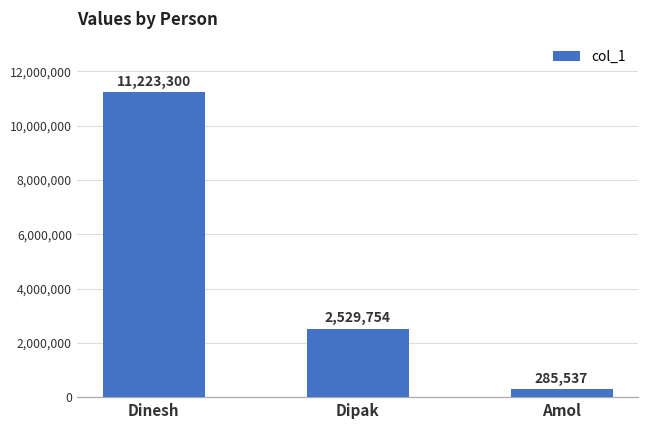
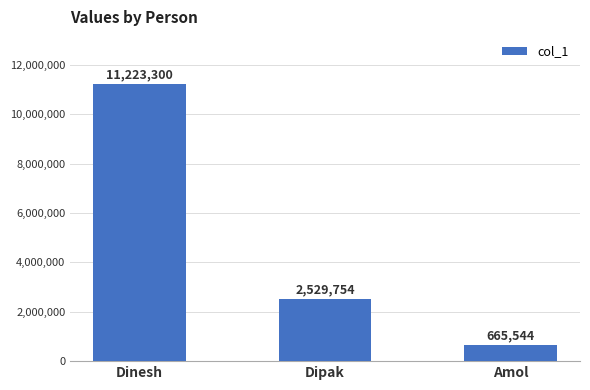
Amol: 285,537 -> 665,544
